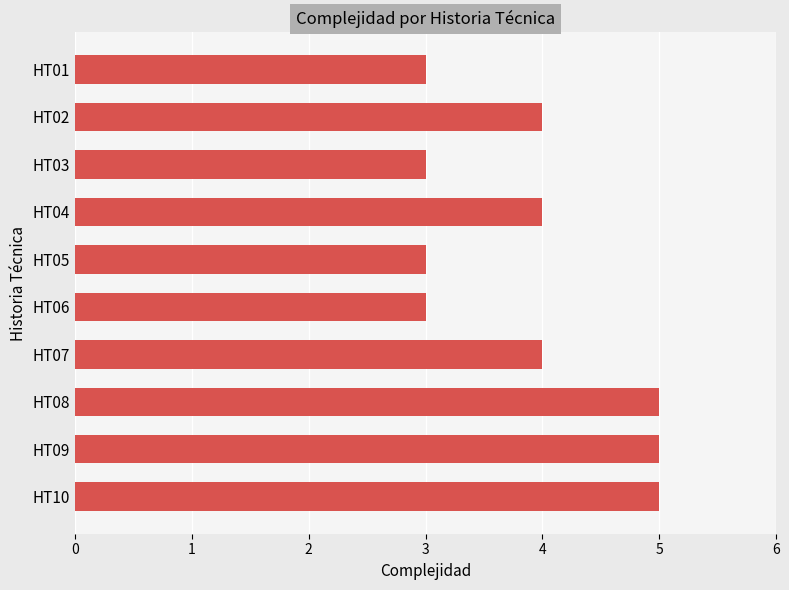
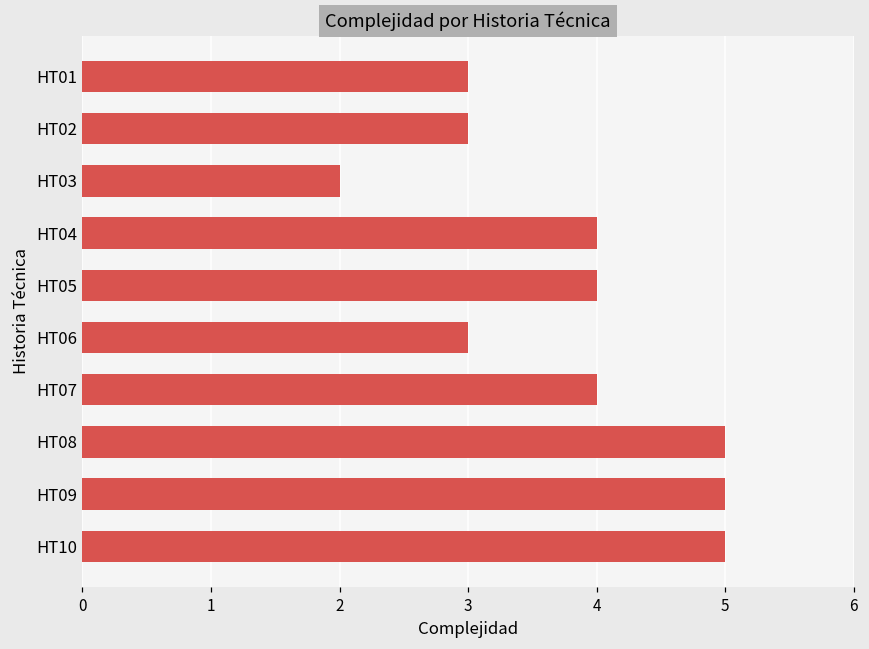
HT02: 4 -> 3
HT03: 3 -> 2
HT05: 3 -> 4
